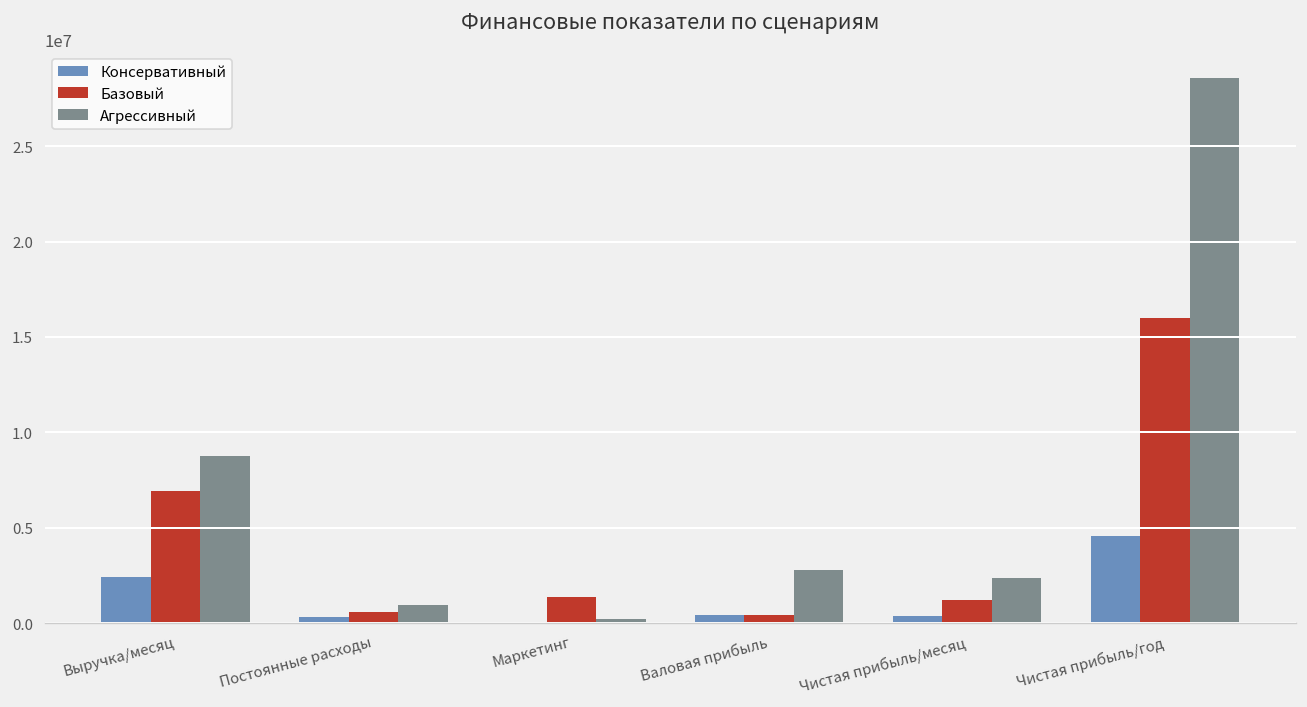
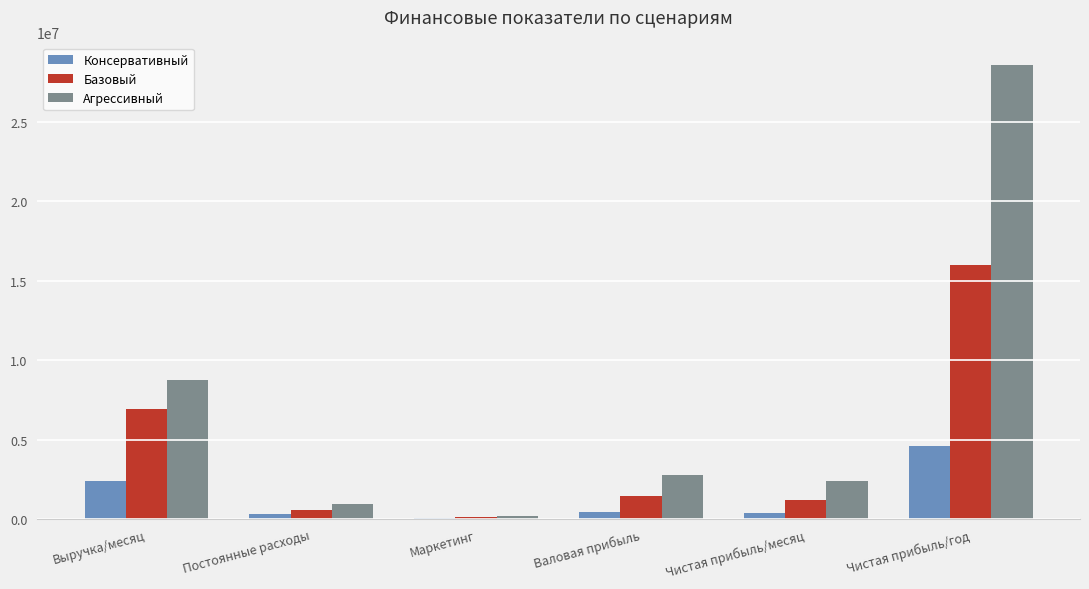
Базовый, Маркетинг: 1400000 -> 100000
Базовый, Валовая прибыль: 400000 -> 1500000
